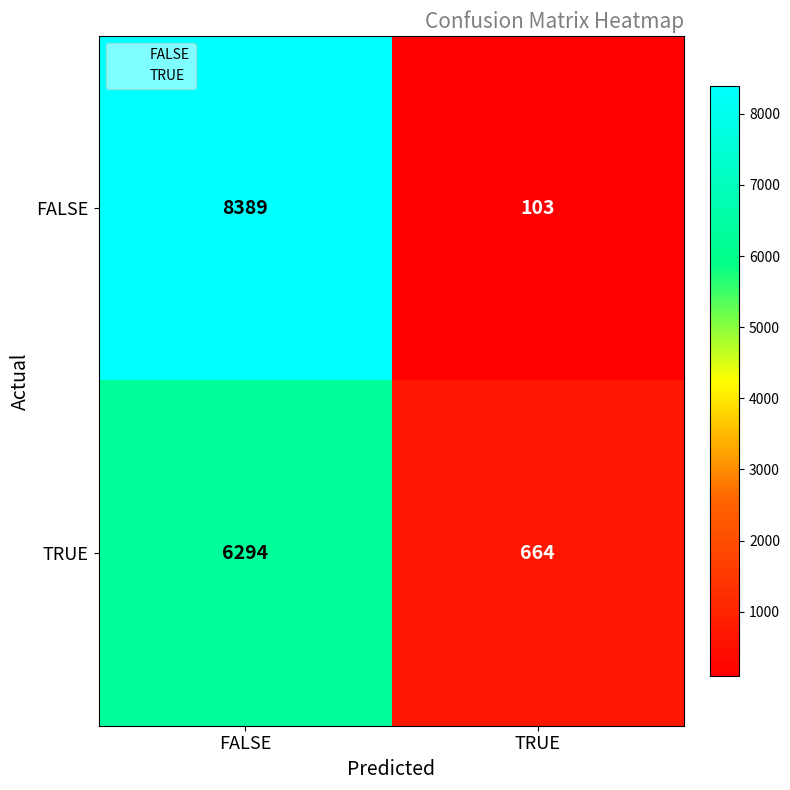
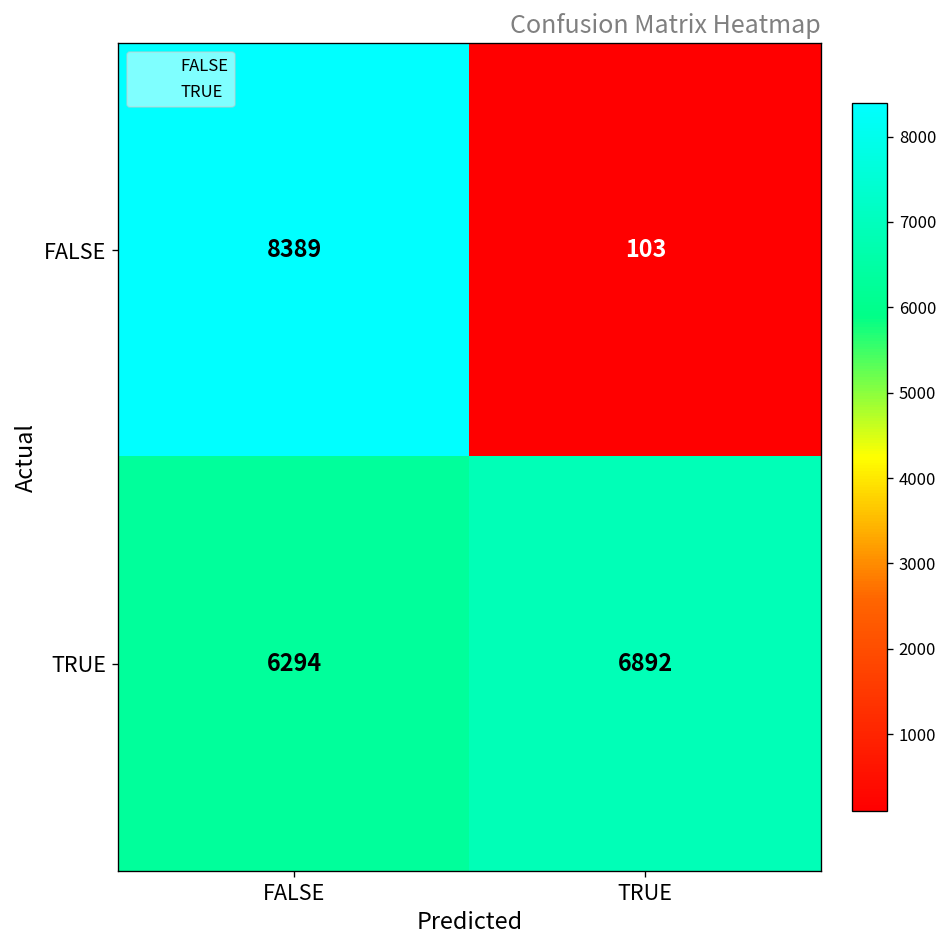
TRUE, TRUE: 664 -> 6892
